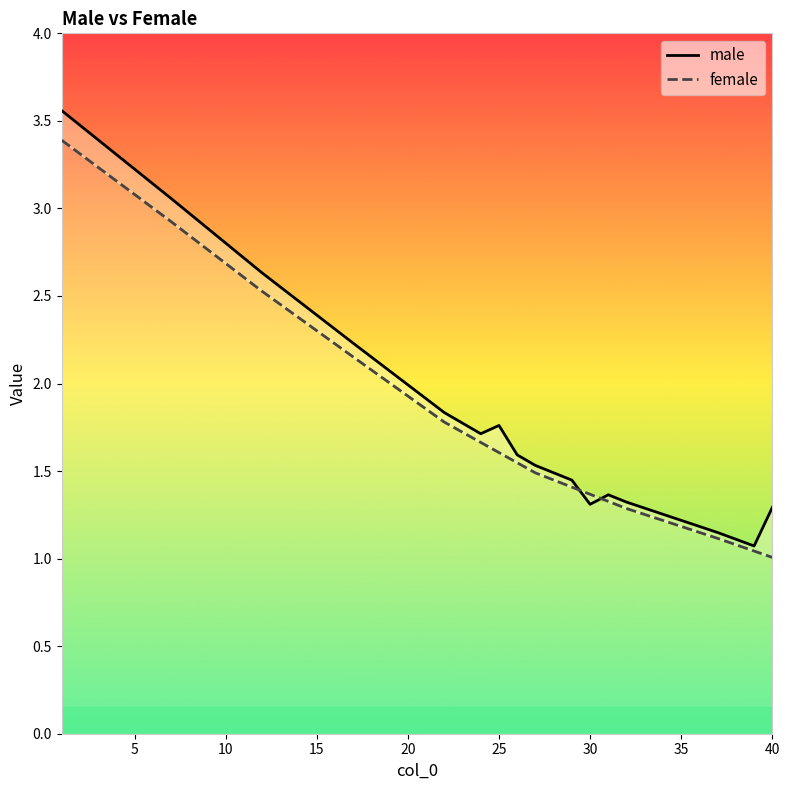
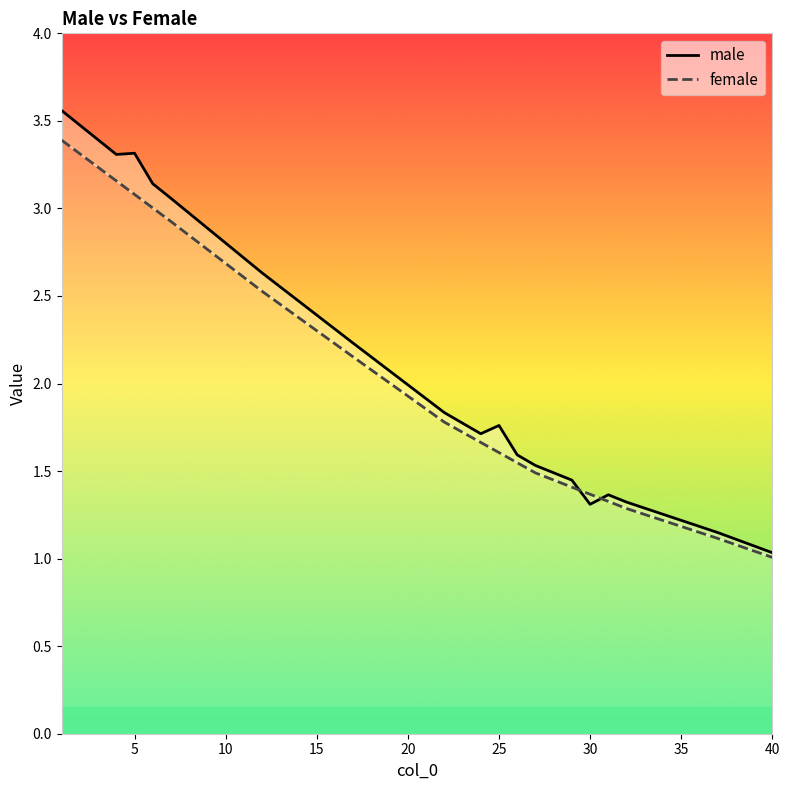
male, 5: 3.22 -> 3.32
male, 40: 1.29 -> 1.03
